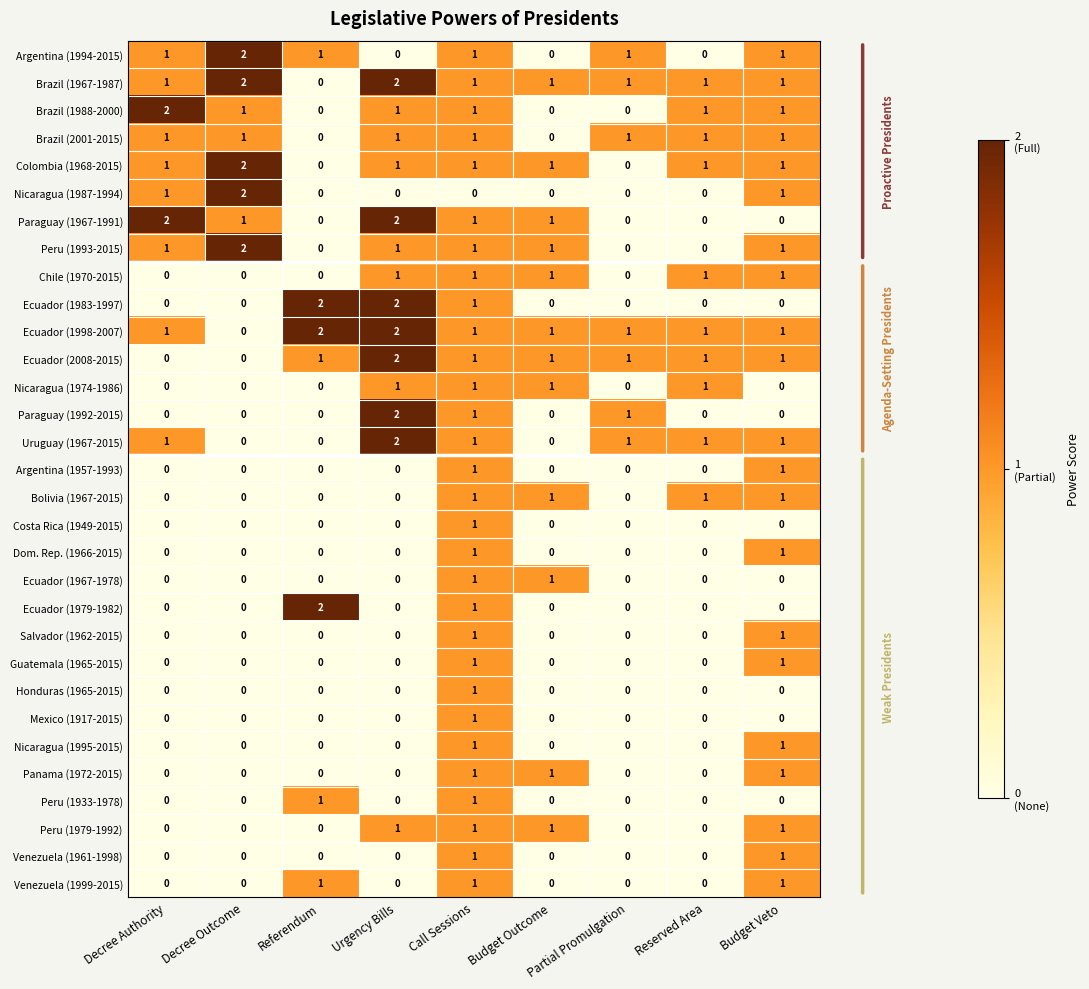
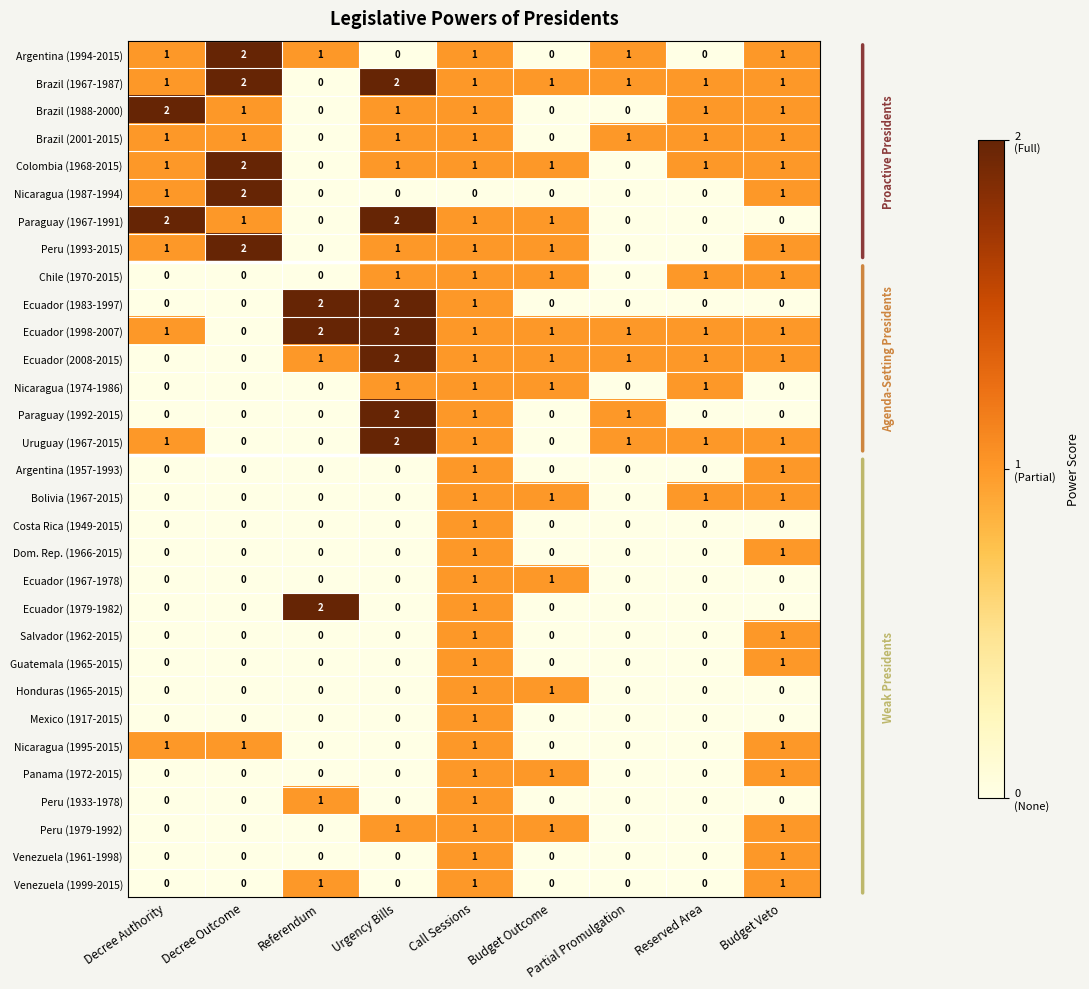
Honduras (1965-2015), Budget Outcome: 0 -> 1
Nicaragua (1995-2015), Decree Authority: 0 -> 1
Nicaragua (1995-2015), Decree Outcome: 0 -> 1
